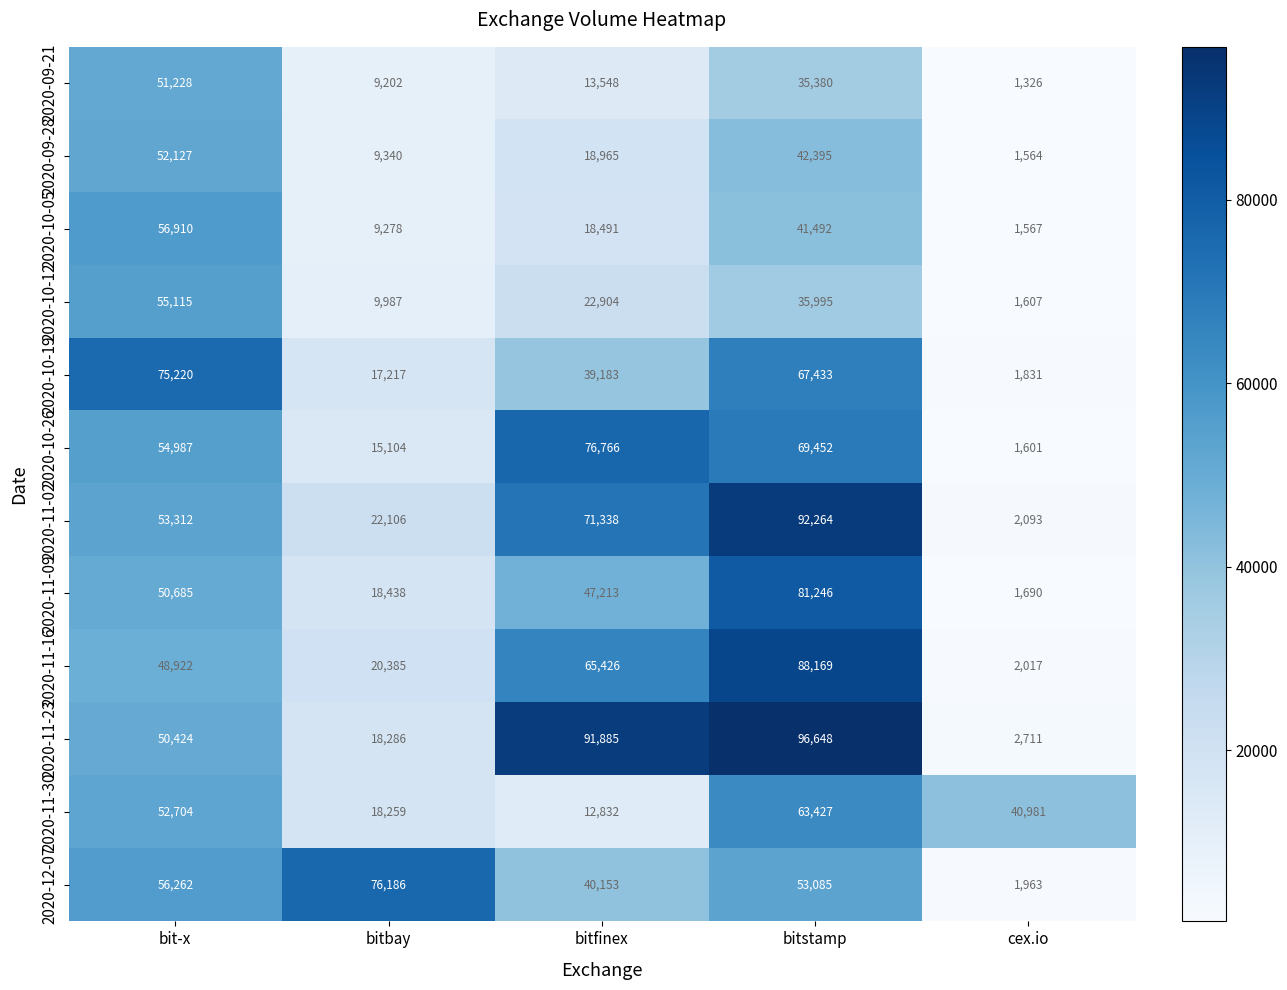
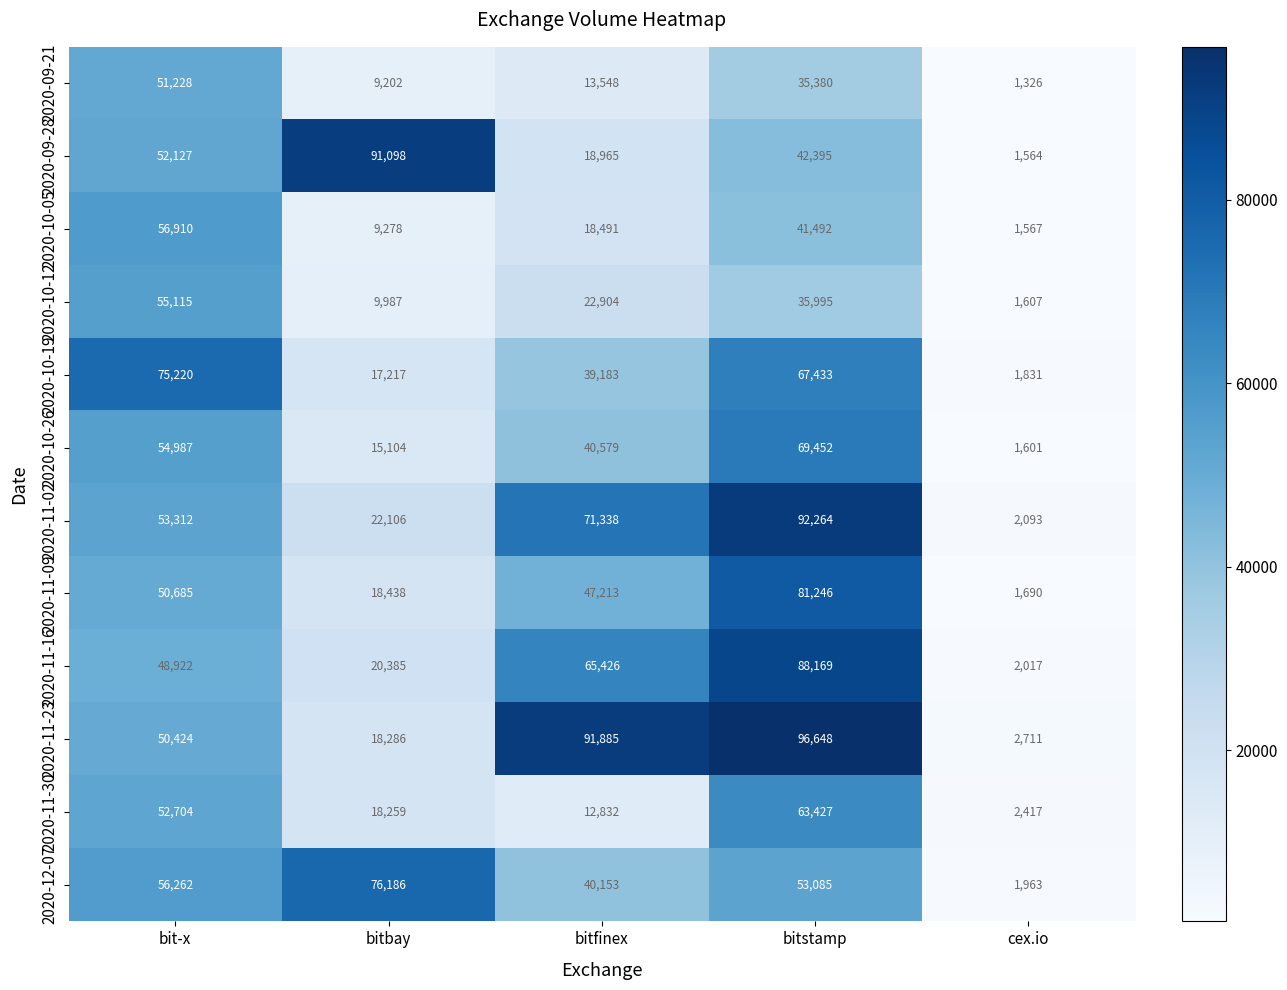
2020-09-28, bitbay: 9,340 -> 91,098
2020-10-26, bitfinex: 76,766 -> 40,579
2020-11-30, cex.io: 40,981 -> 2,417
